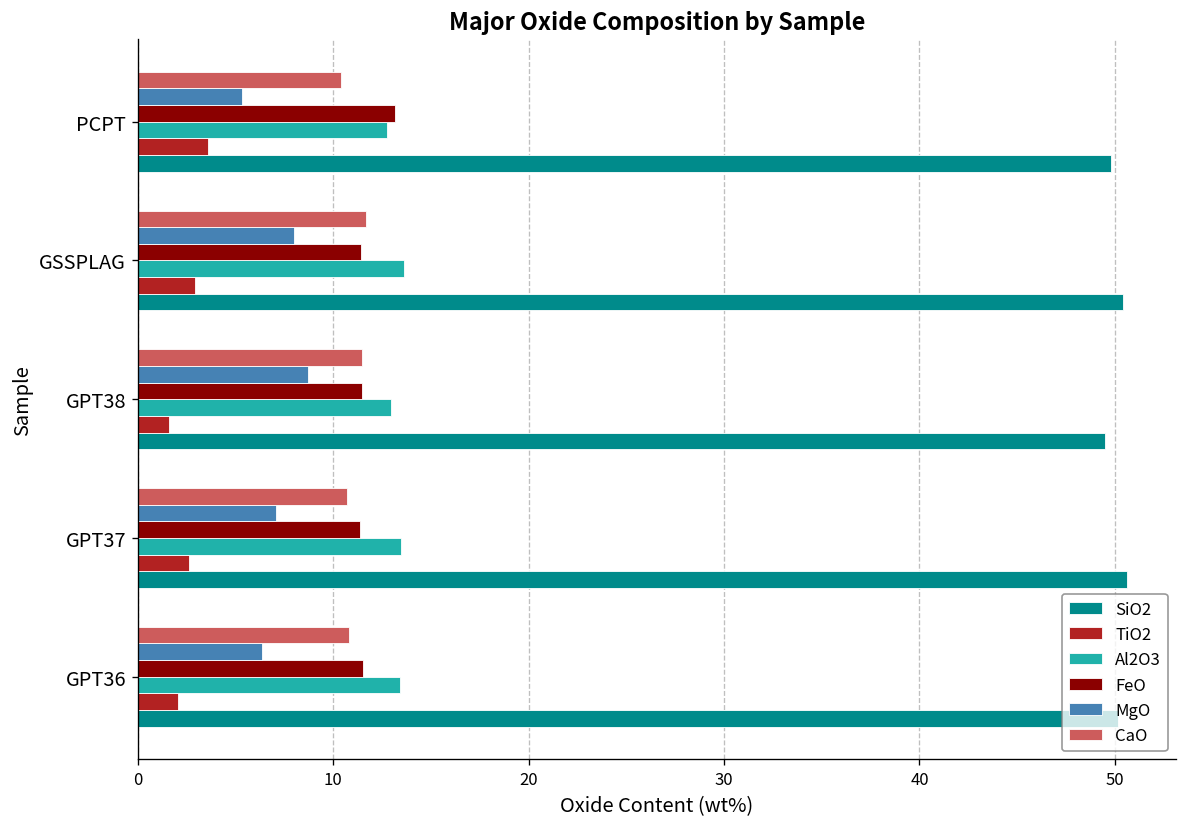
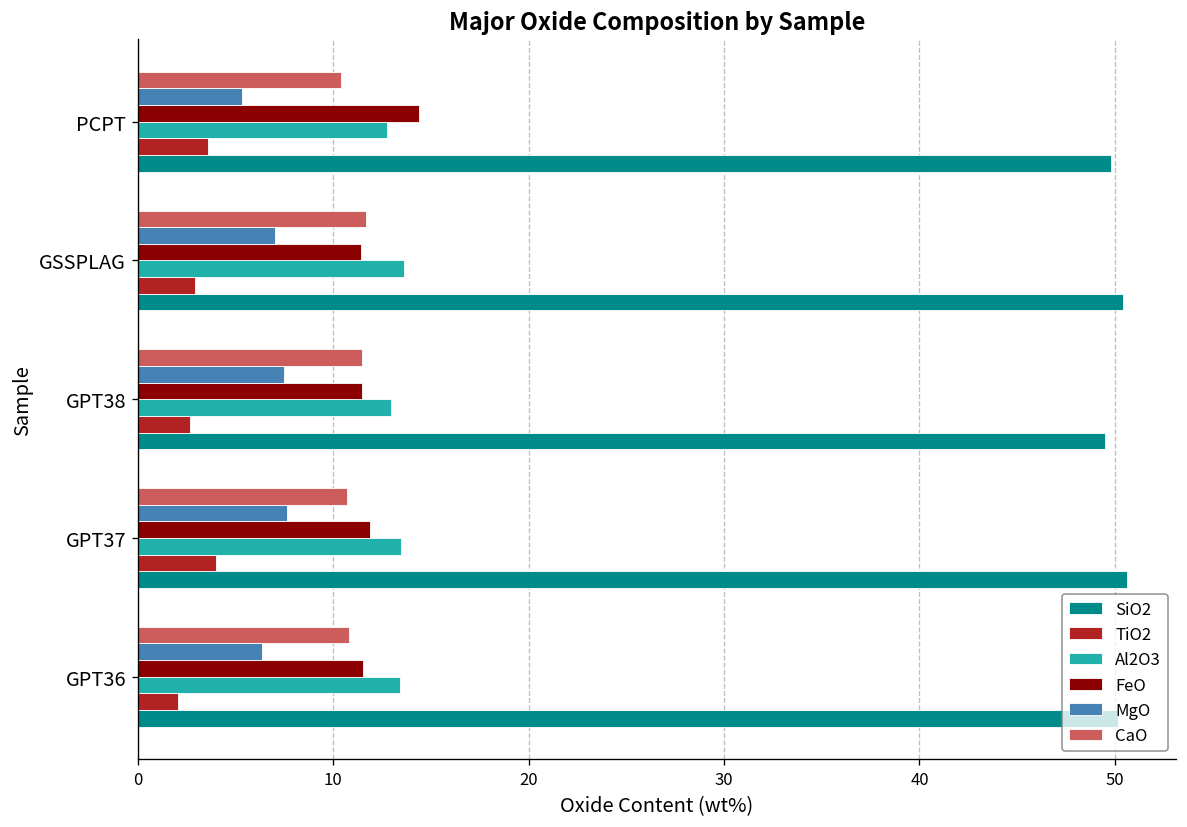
FeO, PCPT: 13.2 -> 14.4
MgO, GSSPLAG: 8.0 -> 7.0
MgO, GPT38: 8.7 -> 7.5
TiO2, GPT38: 1.6 -> 2.7
MgO, GPT37: 7.1 -> 7.6
FeO, GPT37: 11.4 -> 11.9
TiO2, GPT37: 2.6 -> 4.0
